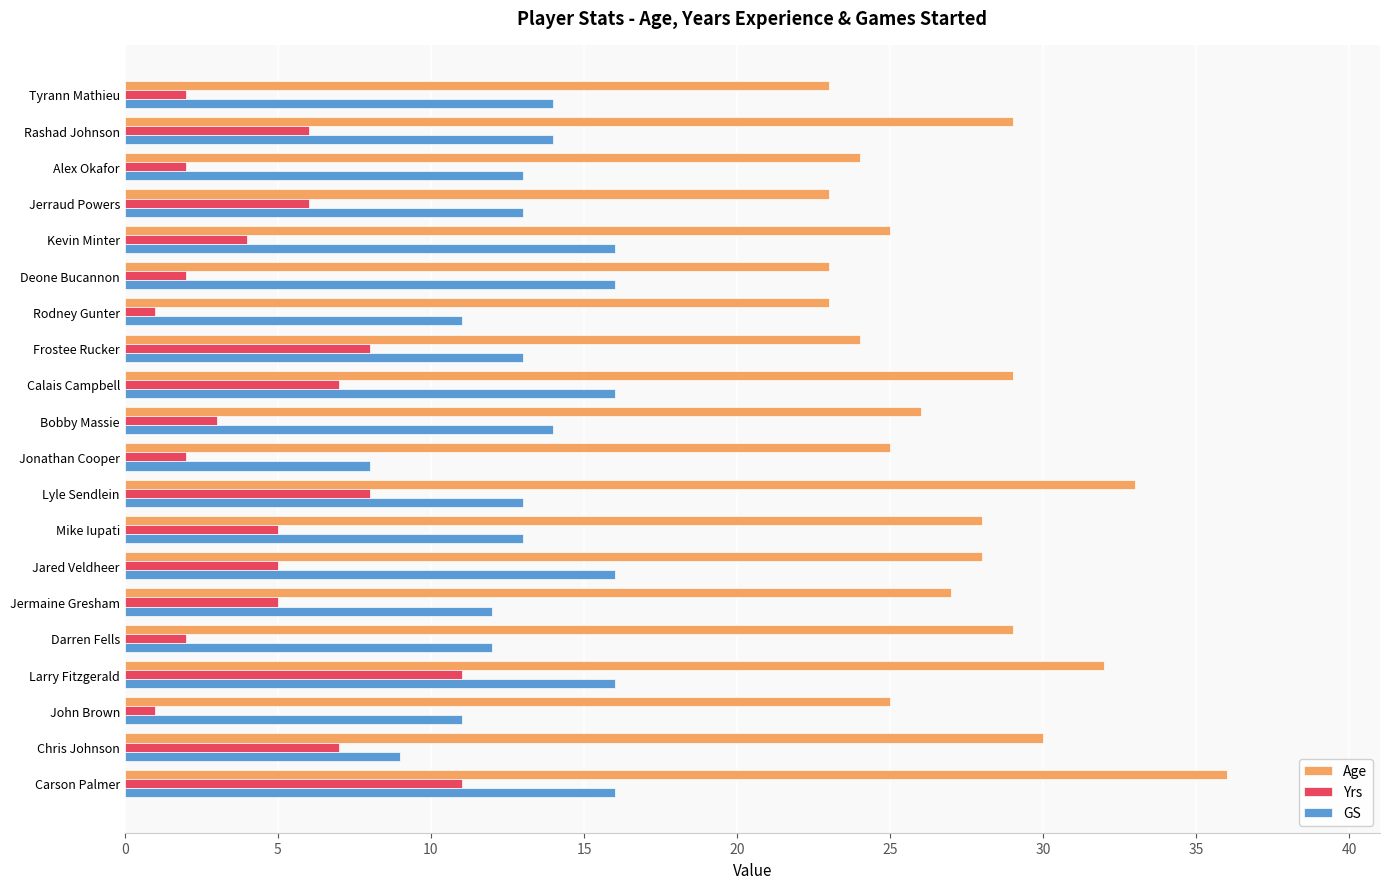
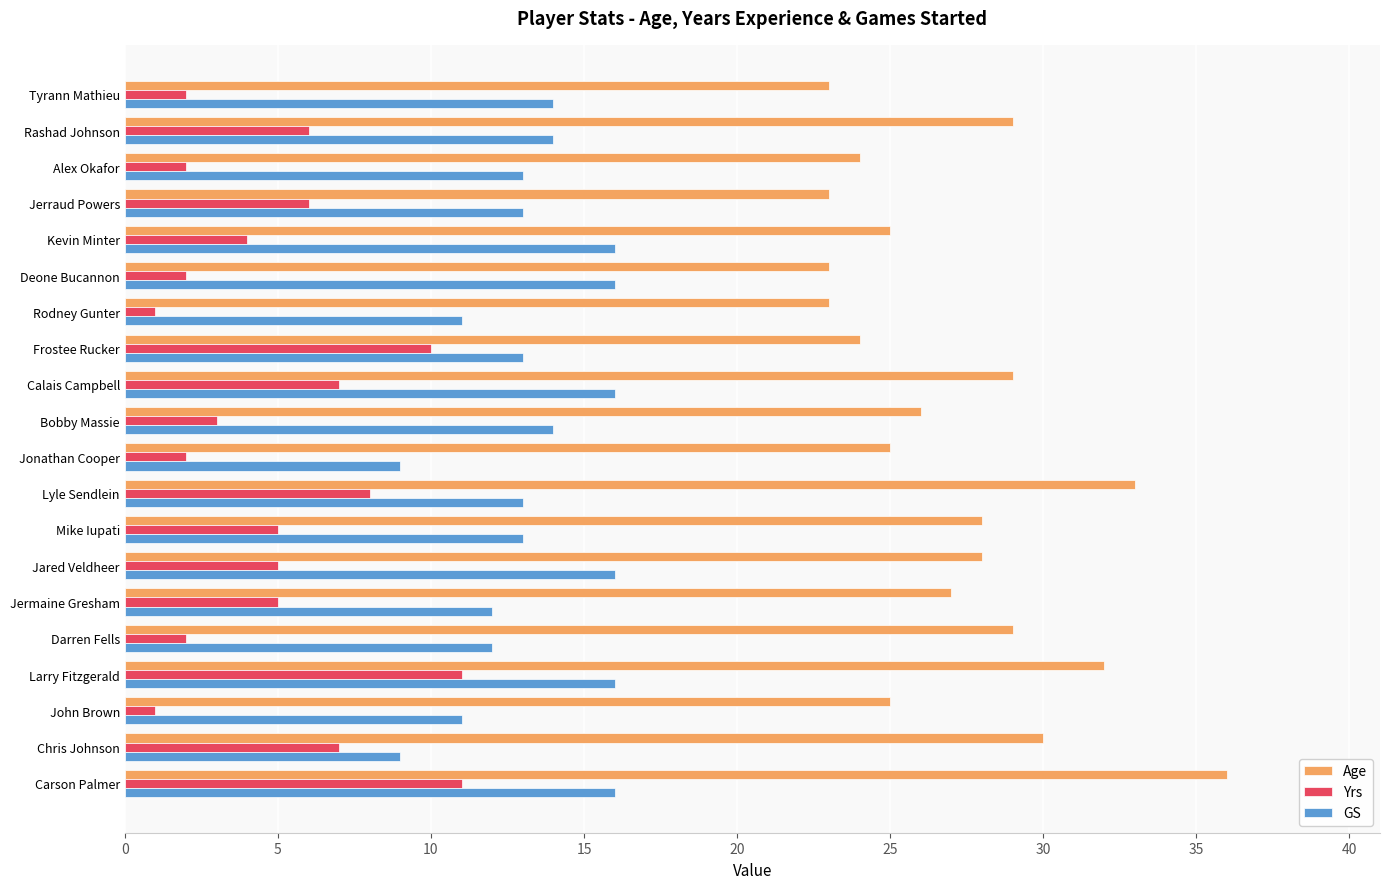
Yrs, Frostee Rucker: 8 -> 10
GS, Jonathan Cooper: 8 -> 9
